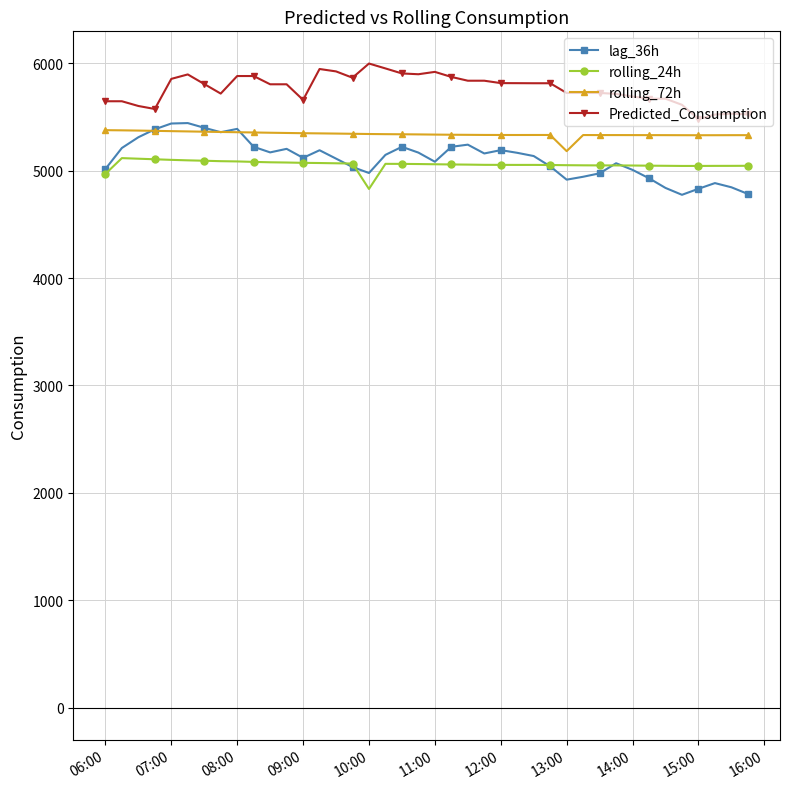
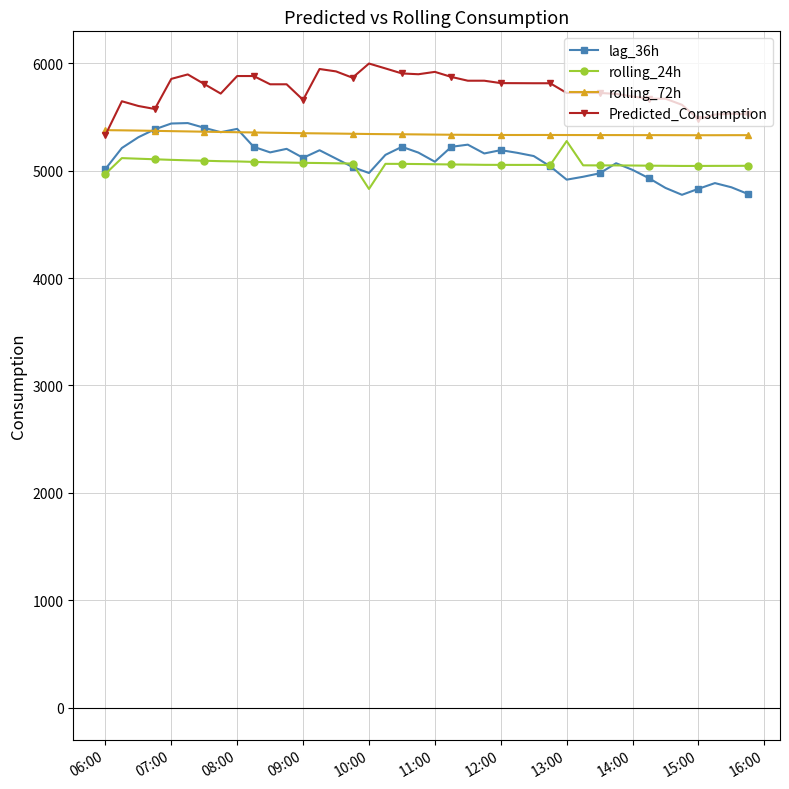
Predicted_Consumption, 06:00: 5650 -> 5330
rolling_24h, 13:00: 5050 -> 5280
rolling_72h, 13:00: 5180 -> 5330
